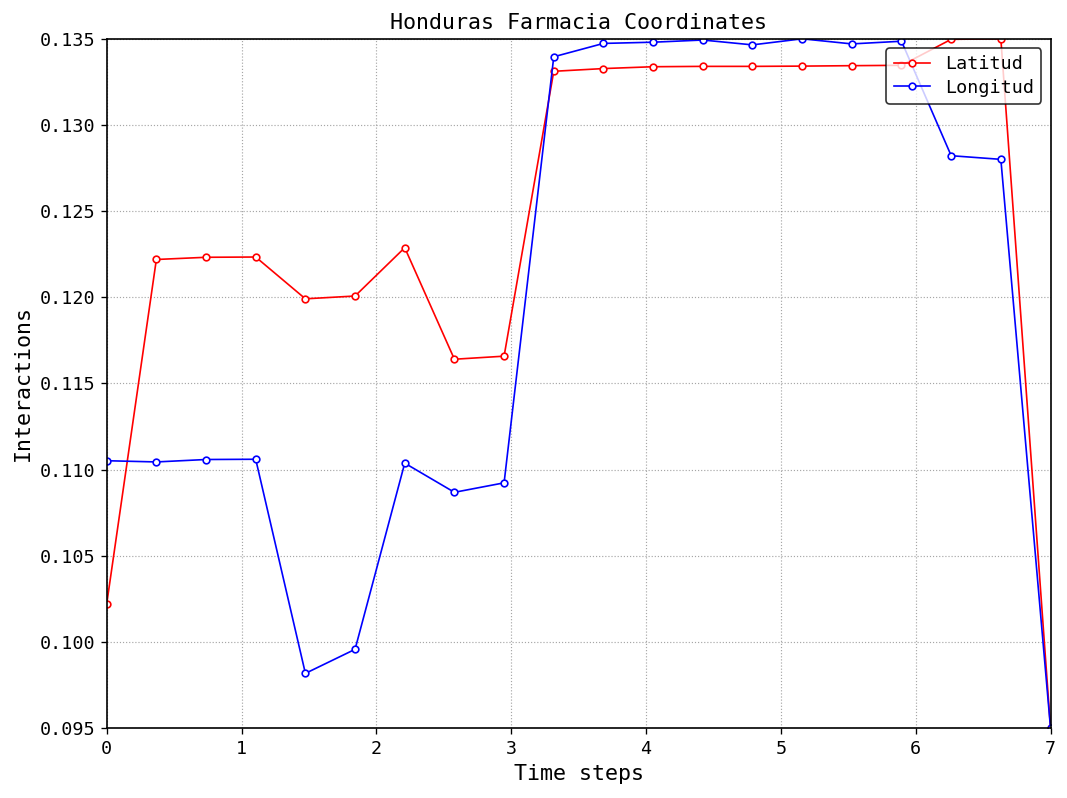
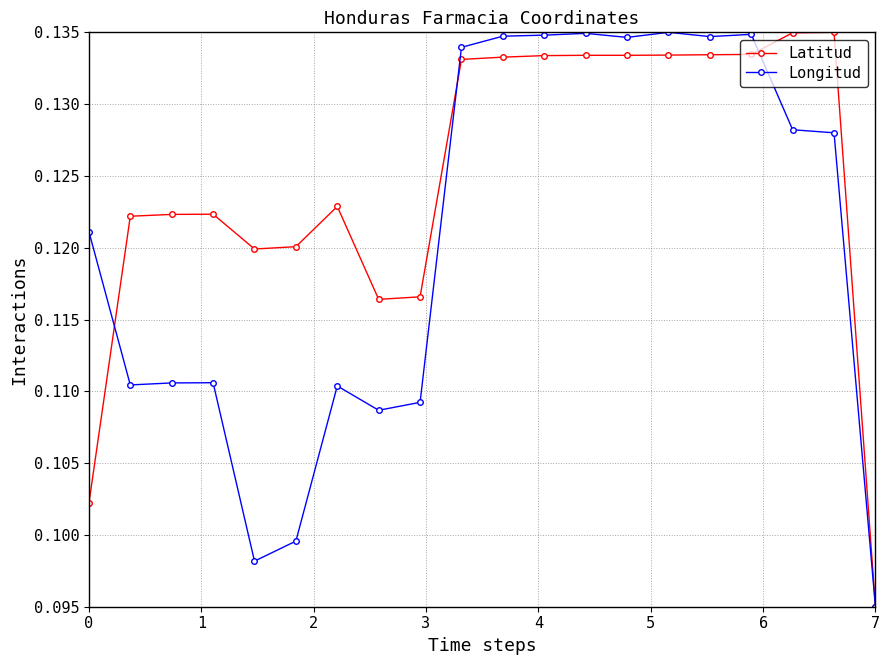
Longitud, 0: 0.1105 -> 0.1211
